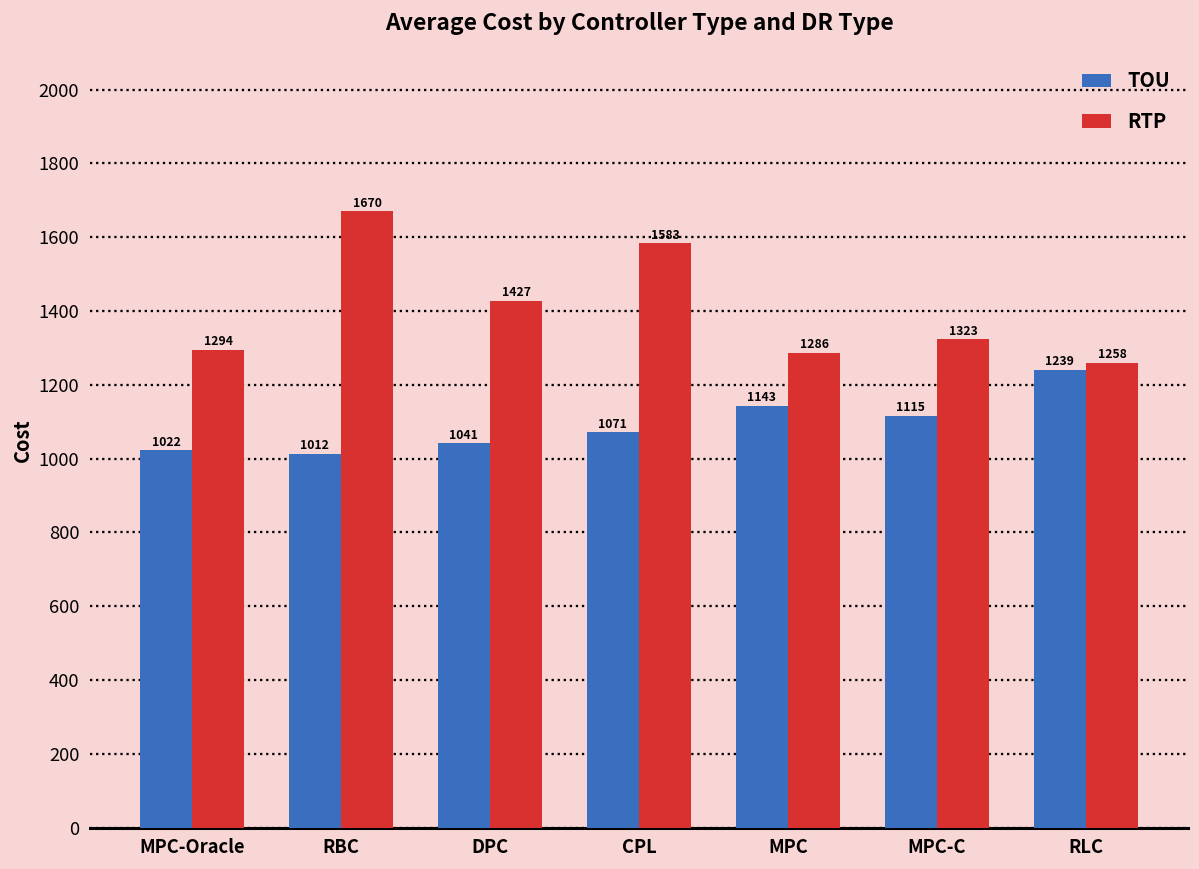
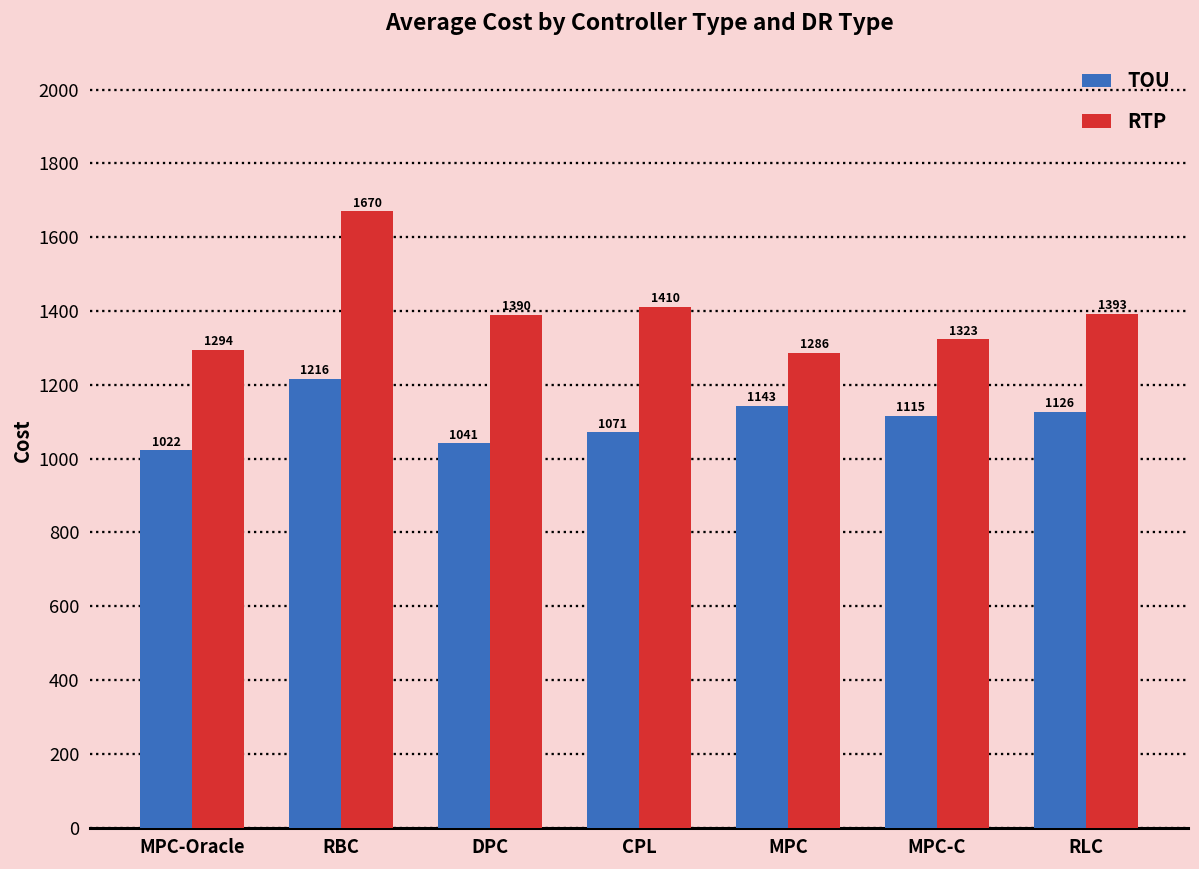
TOU, RBC: 1012 -> 1216
RTP, DPC: 1427 -> 1390
RTP, CPL: 1583 -> 1410
TOU, RLC: 1239 -> 1126
RTP, RLC: 1258 -> 1393
